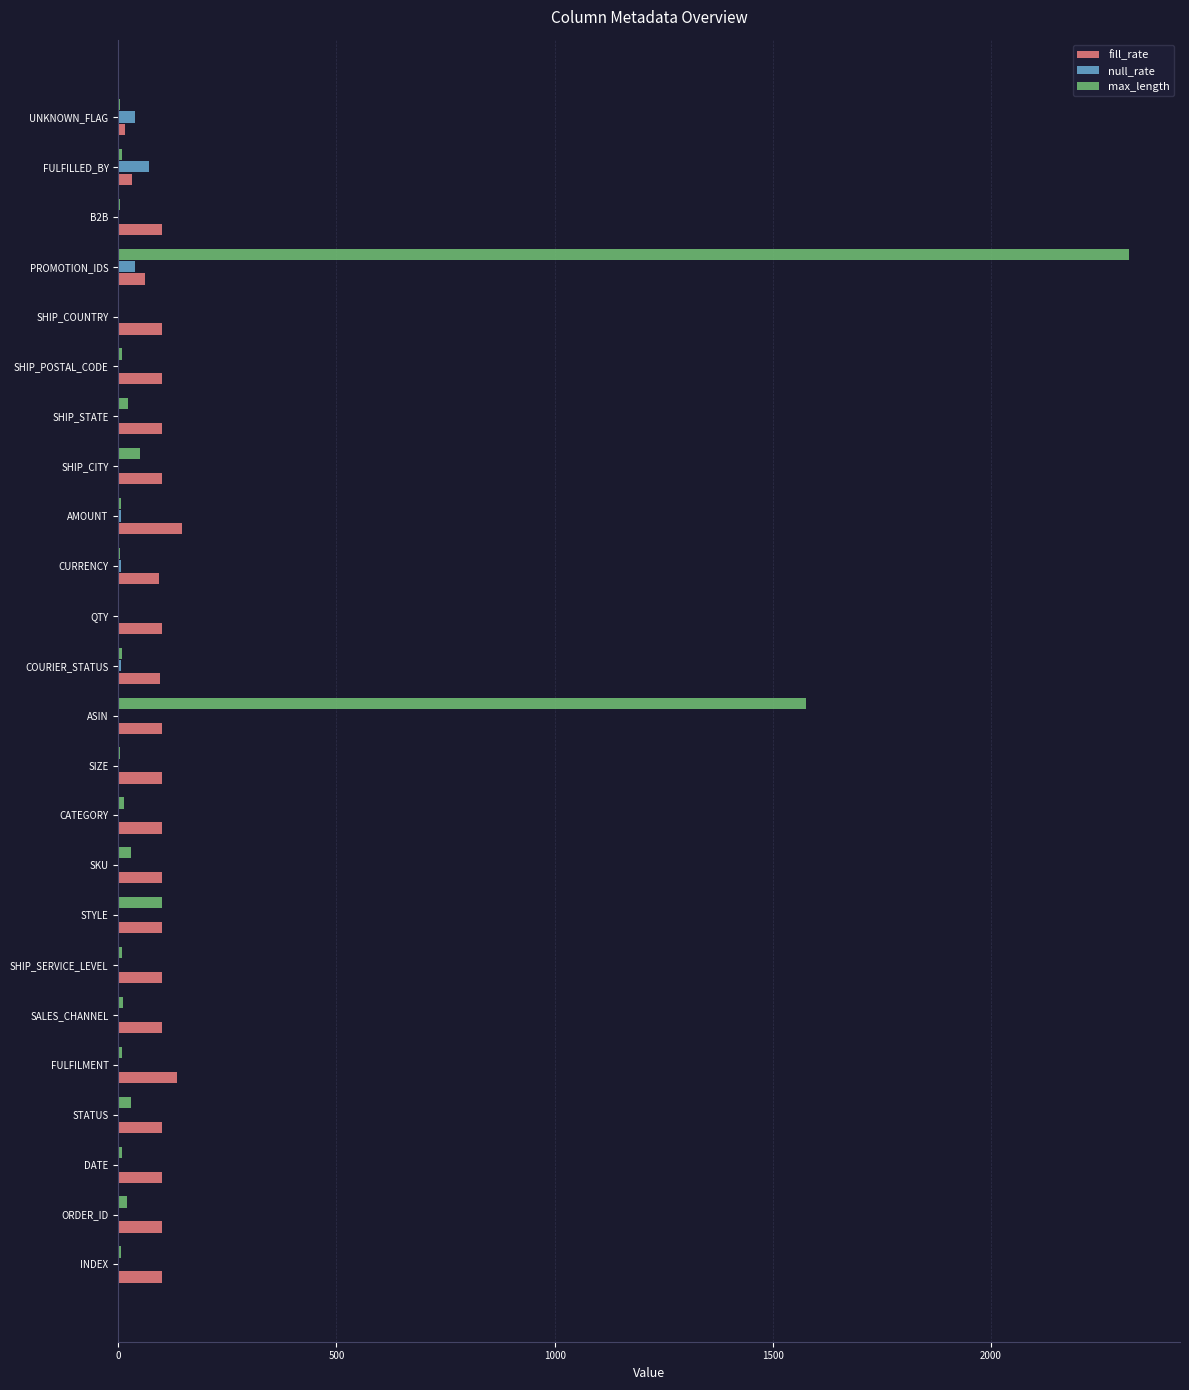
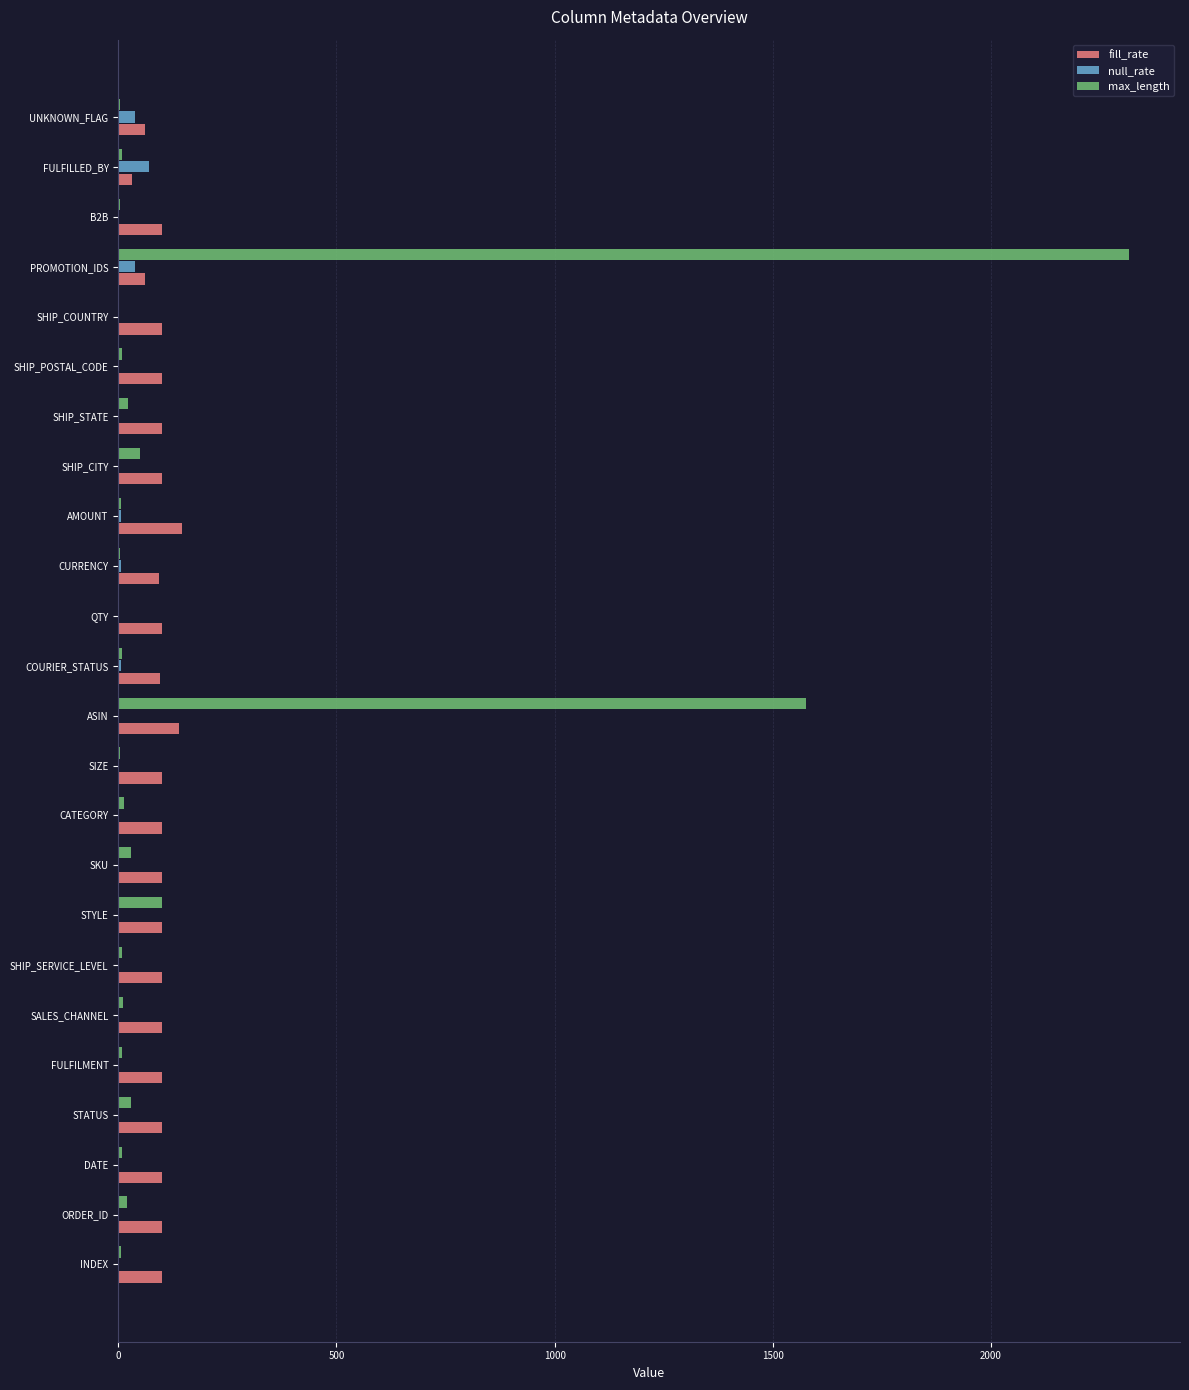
fill_rate, UNKNOWN_FLAG: 20 -> 60
fill_rate, ASIN: 100 -> 140
fill_rate, FULFILMENT: 130 -> 100
